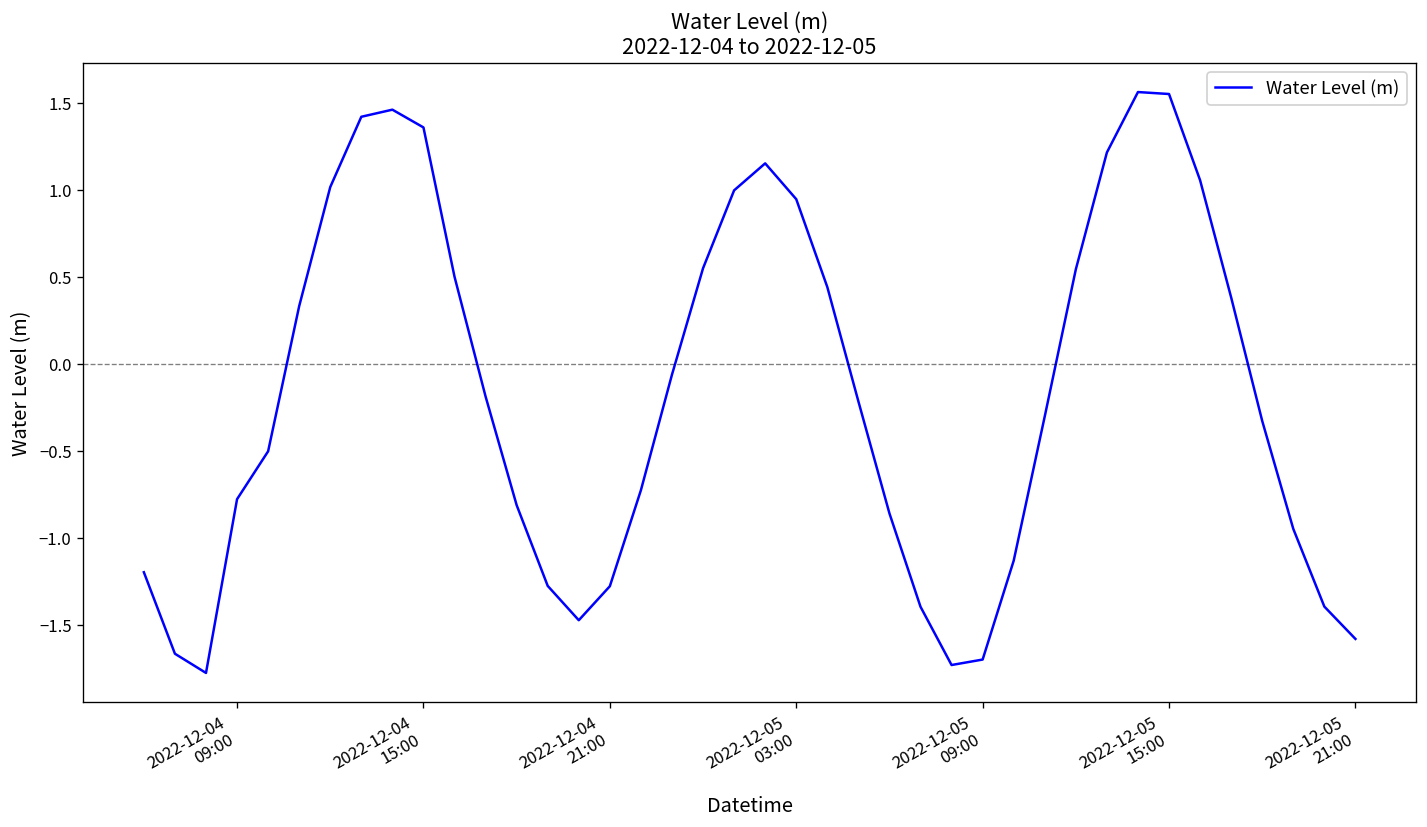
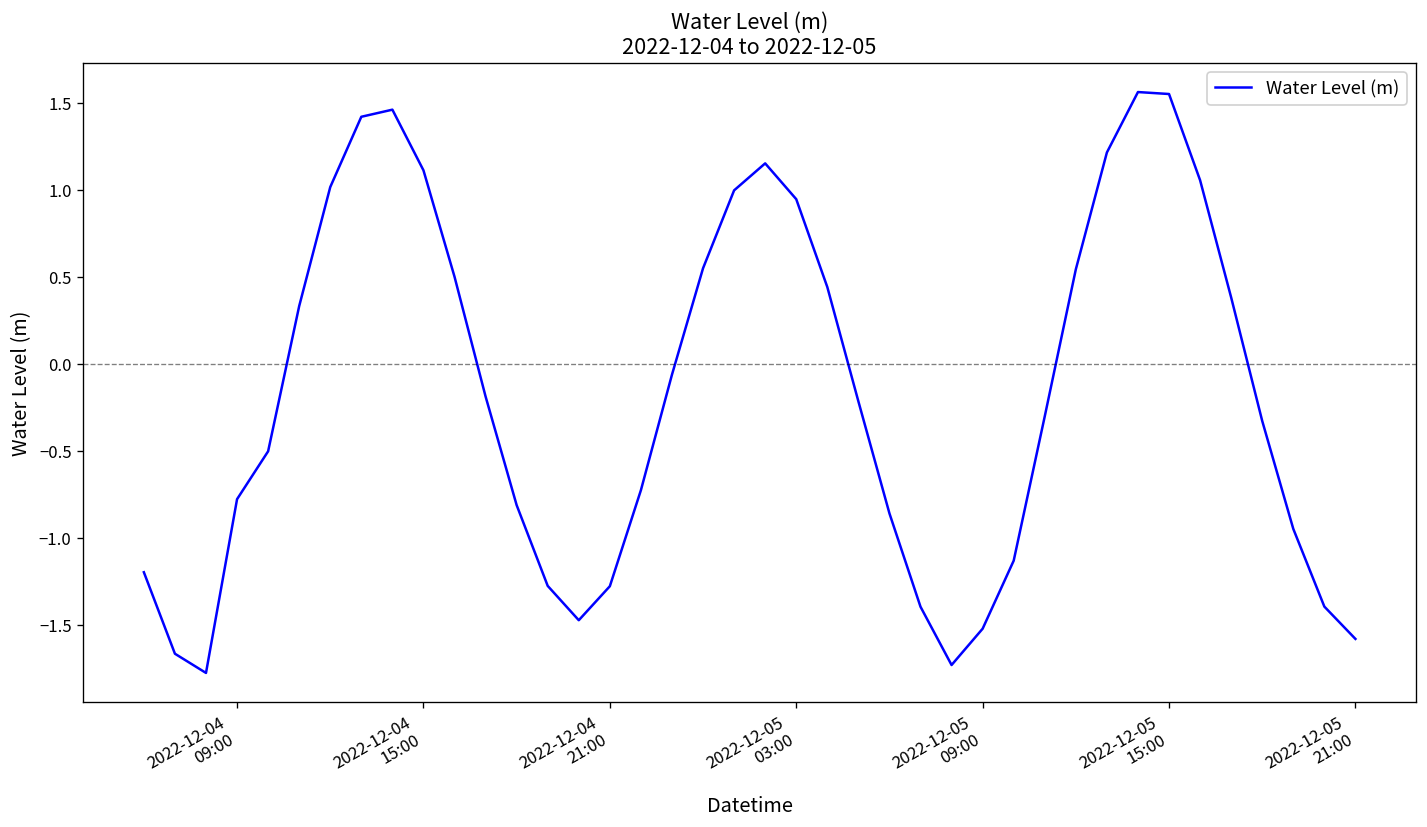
2022-12-04 15:00: 1.36 -> 1.11
2022-12-05 09:00: -1.70 -> -1.52
